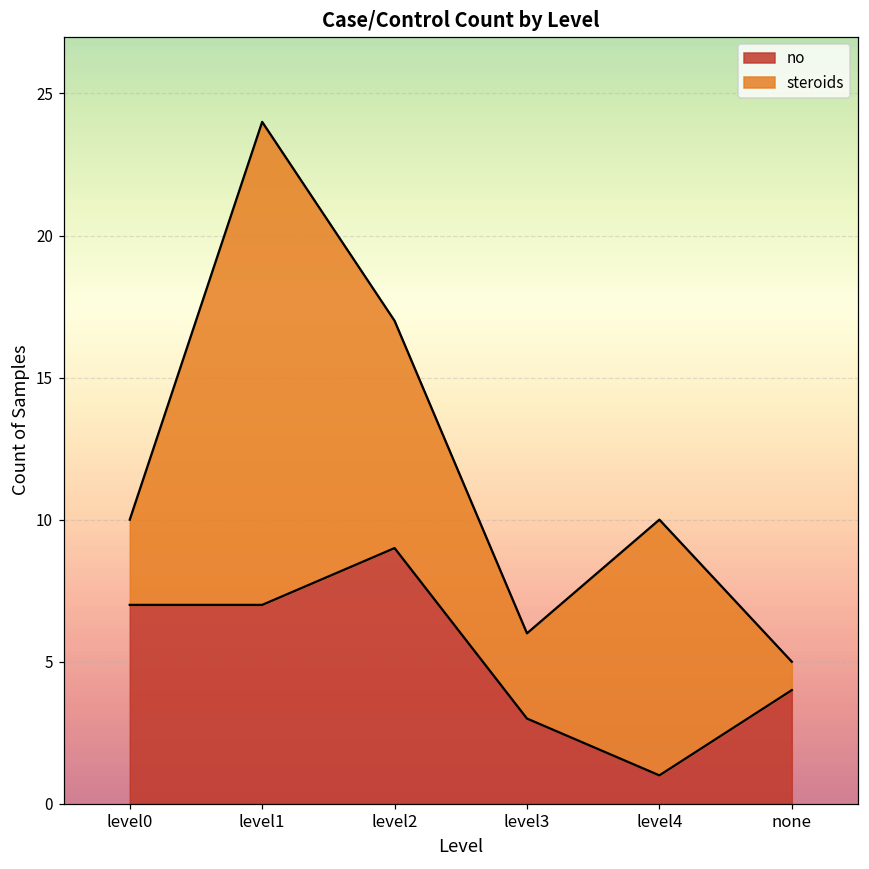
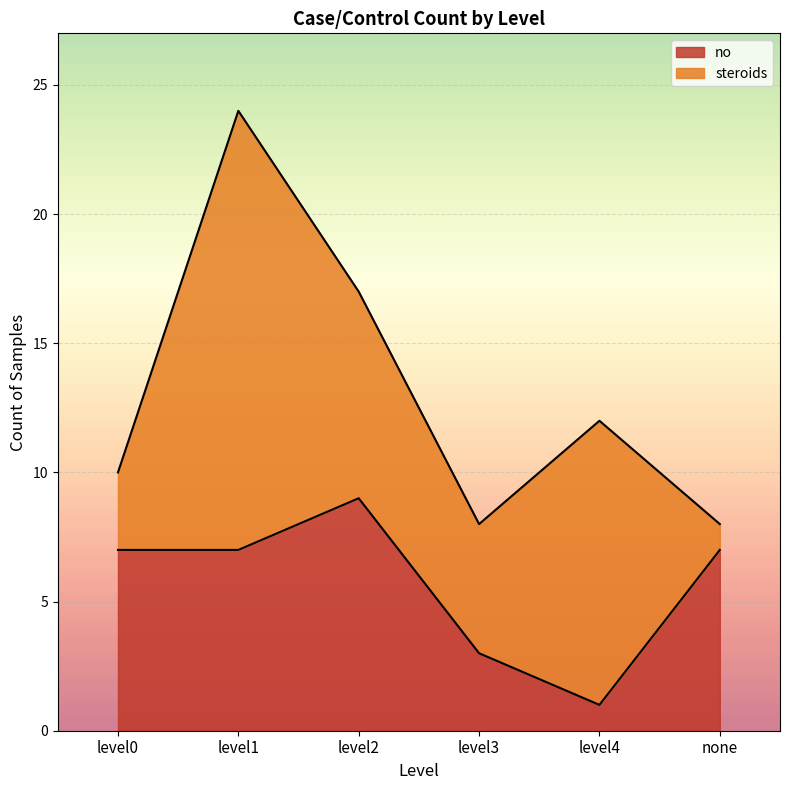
steroids, level3: 3 -> 5
steroids, level4: 9 -> 11
no, none: 4 -> 7
